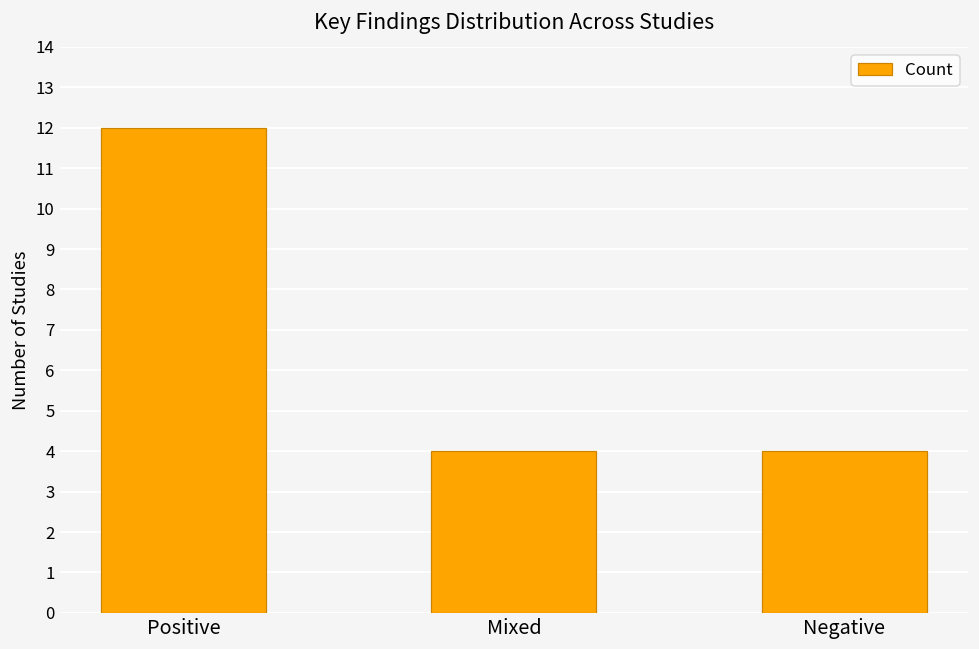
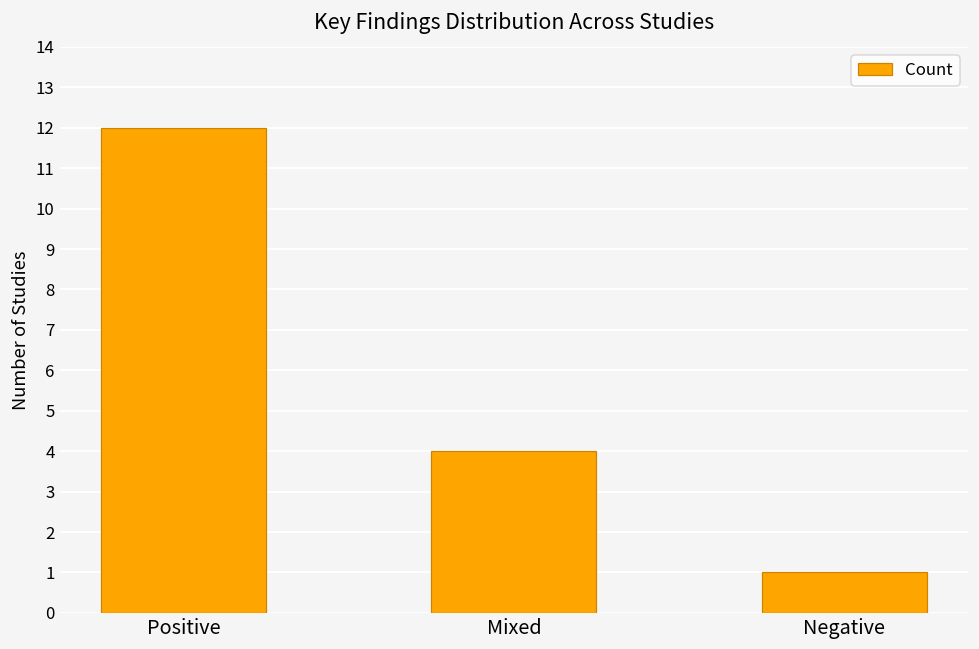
Negative: 4 -> 1
